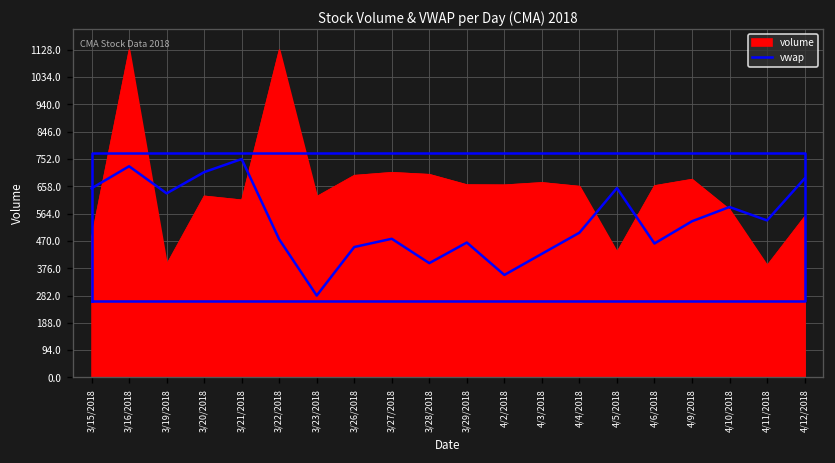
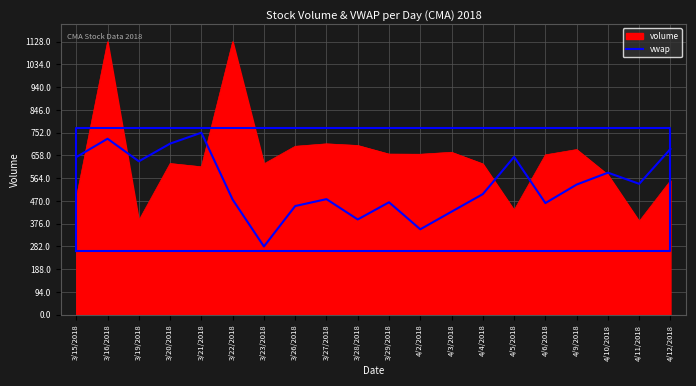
volume, 4/4/2018: 660 -> 620
